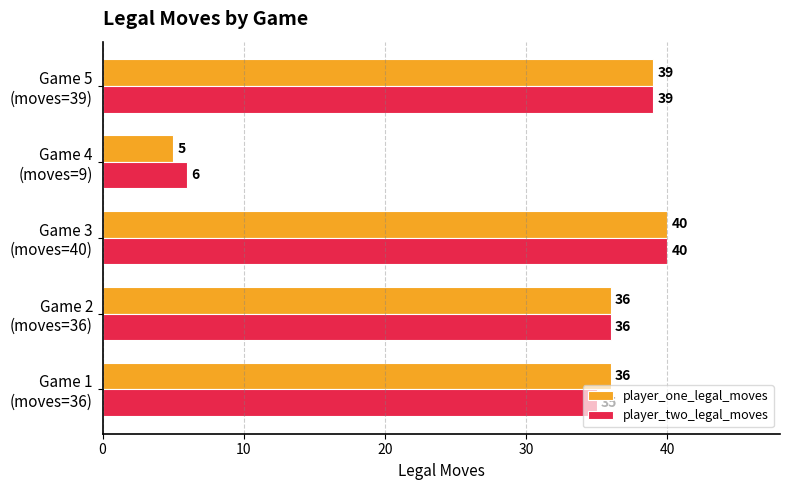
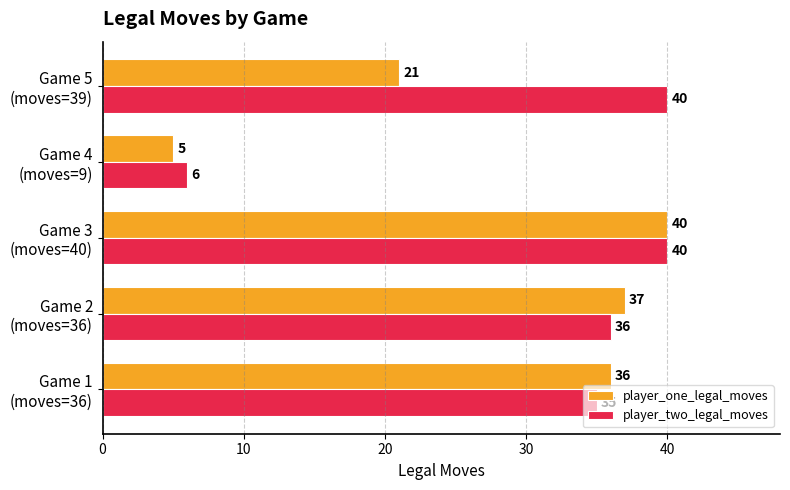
player_one_legal_moves, Game 5 (moves=39): 39 -> 21
player_two_legal_moves, Game 5 (moves=39): 39 -> 40
player_one_legal_moves, Game 2 (moves=36): 36 -> 37
